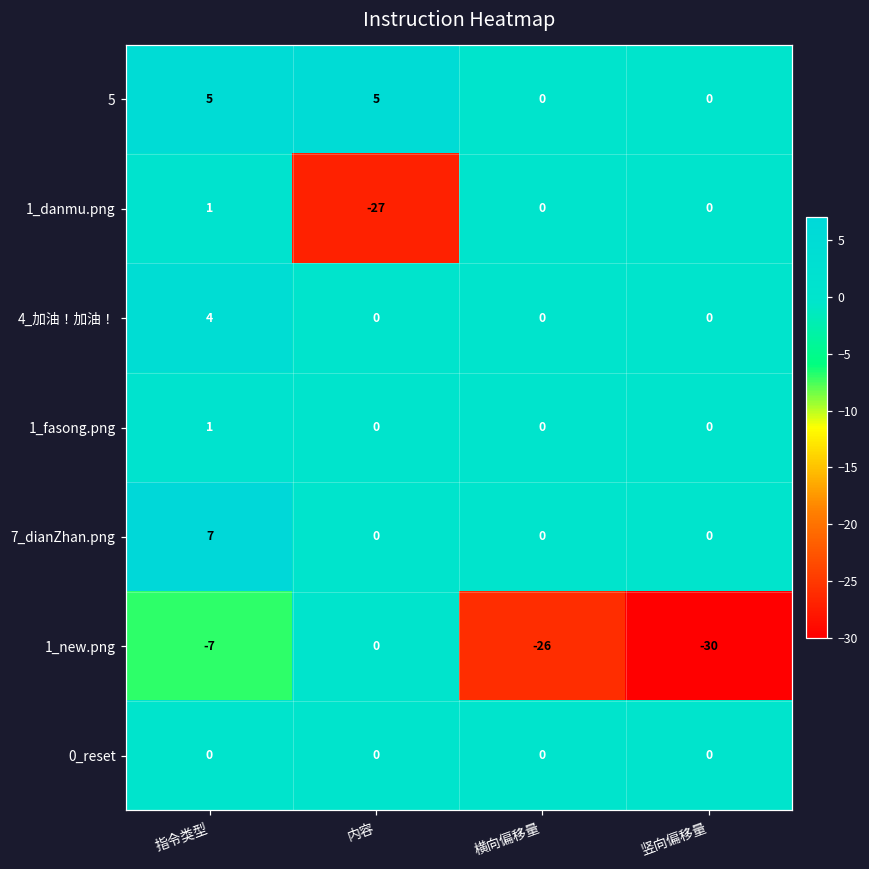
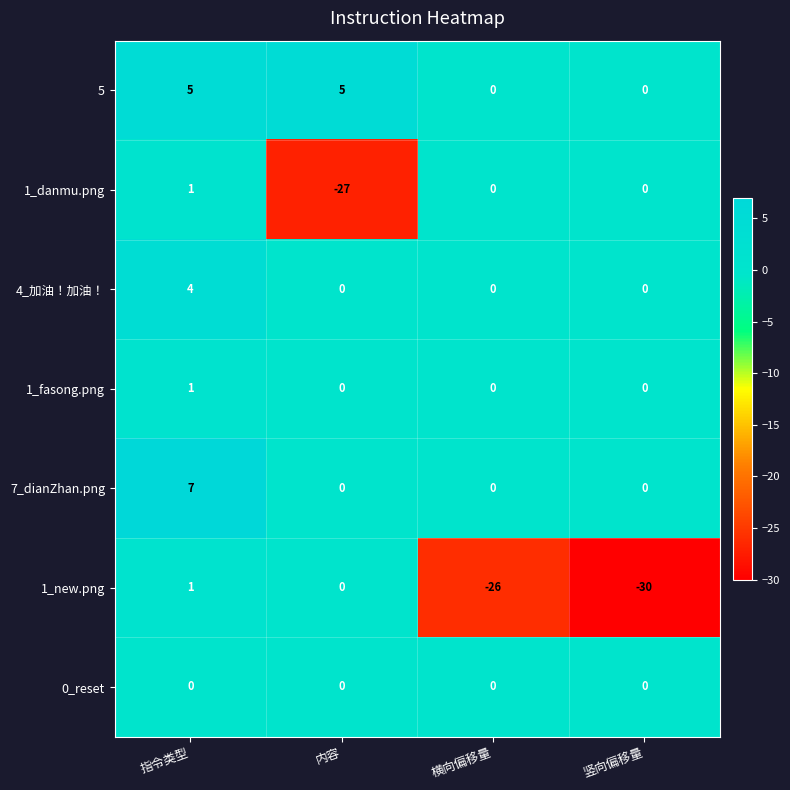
1_new.png, 指令类型: -7 -> 1
